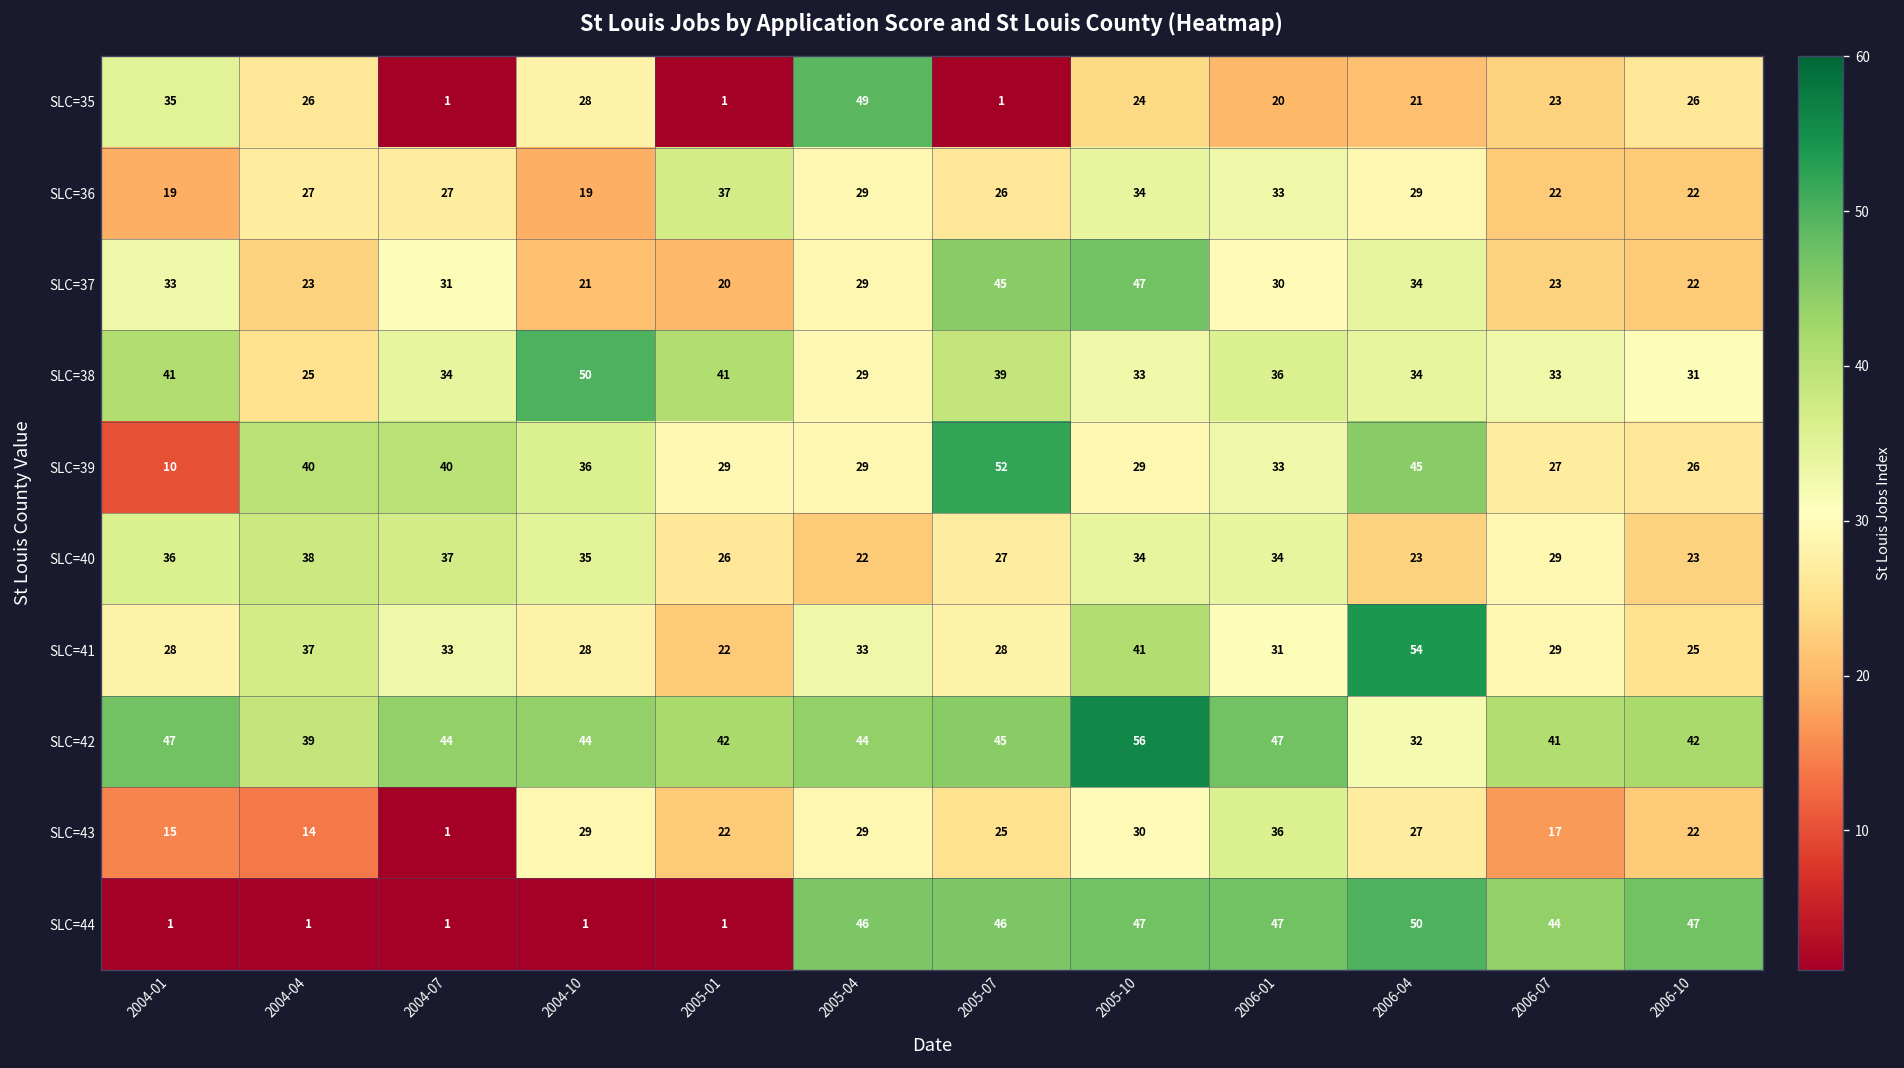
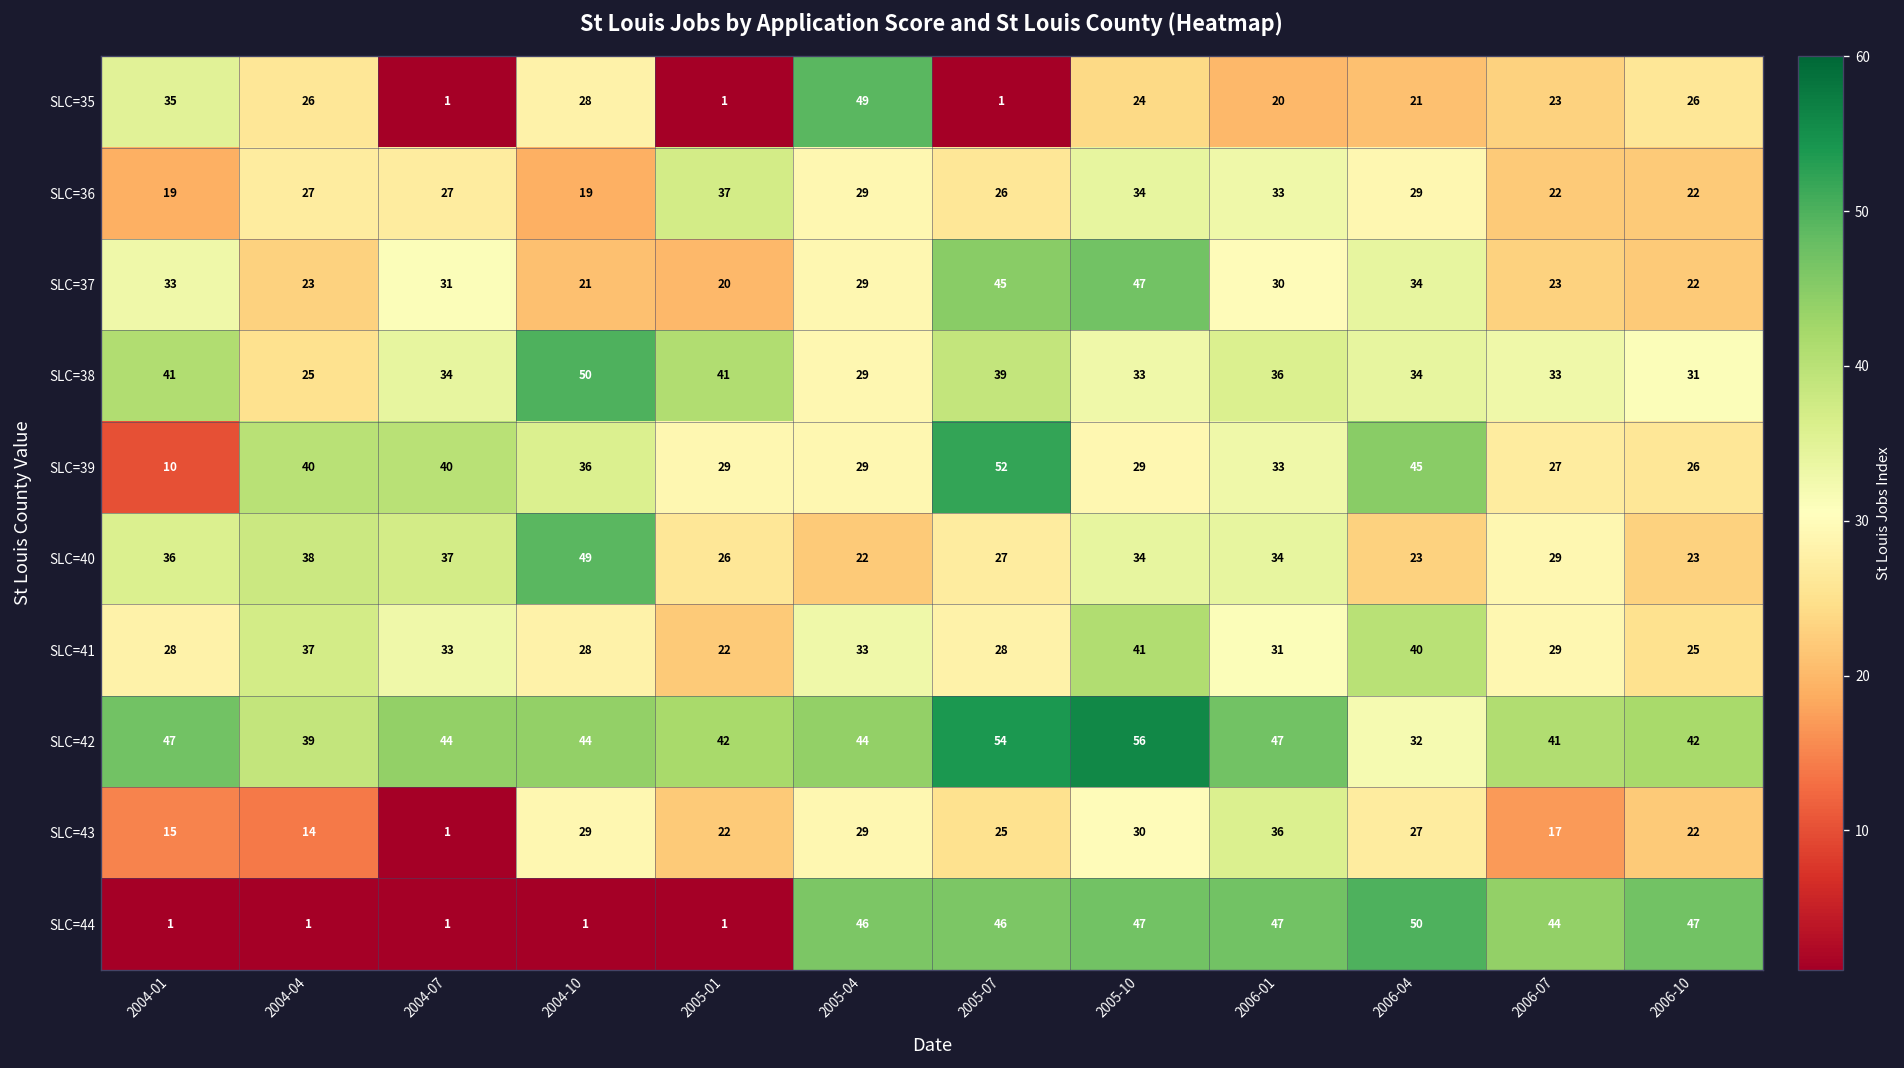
SLC=40, 2004-10: 35 -> 49
SLC=41, 2006-04: 54 -> 40
SLC=42, 2005-07: 45 -> 54
